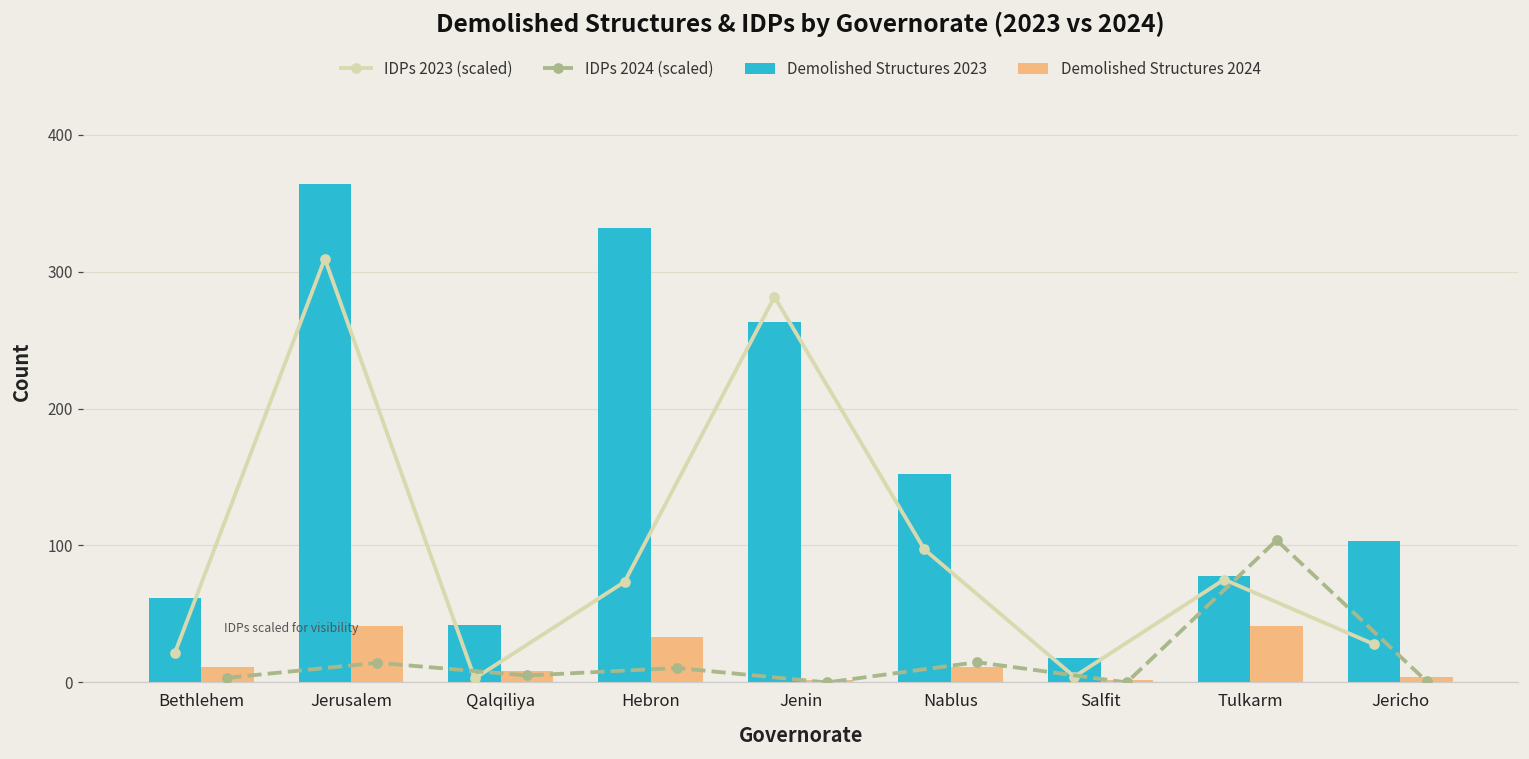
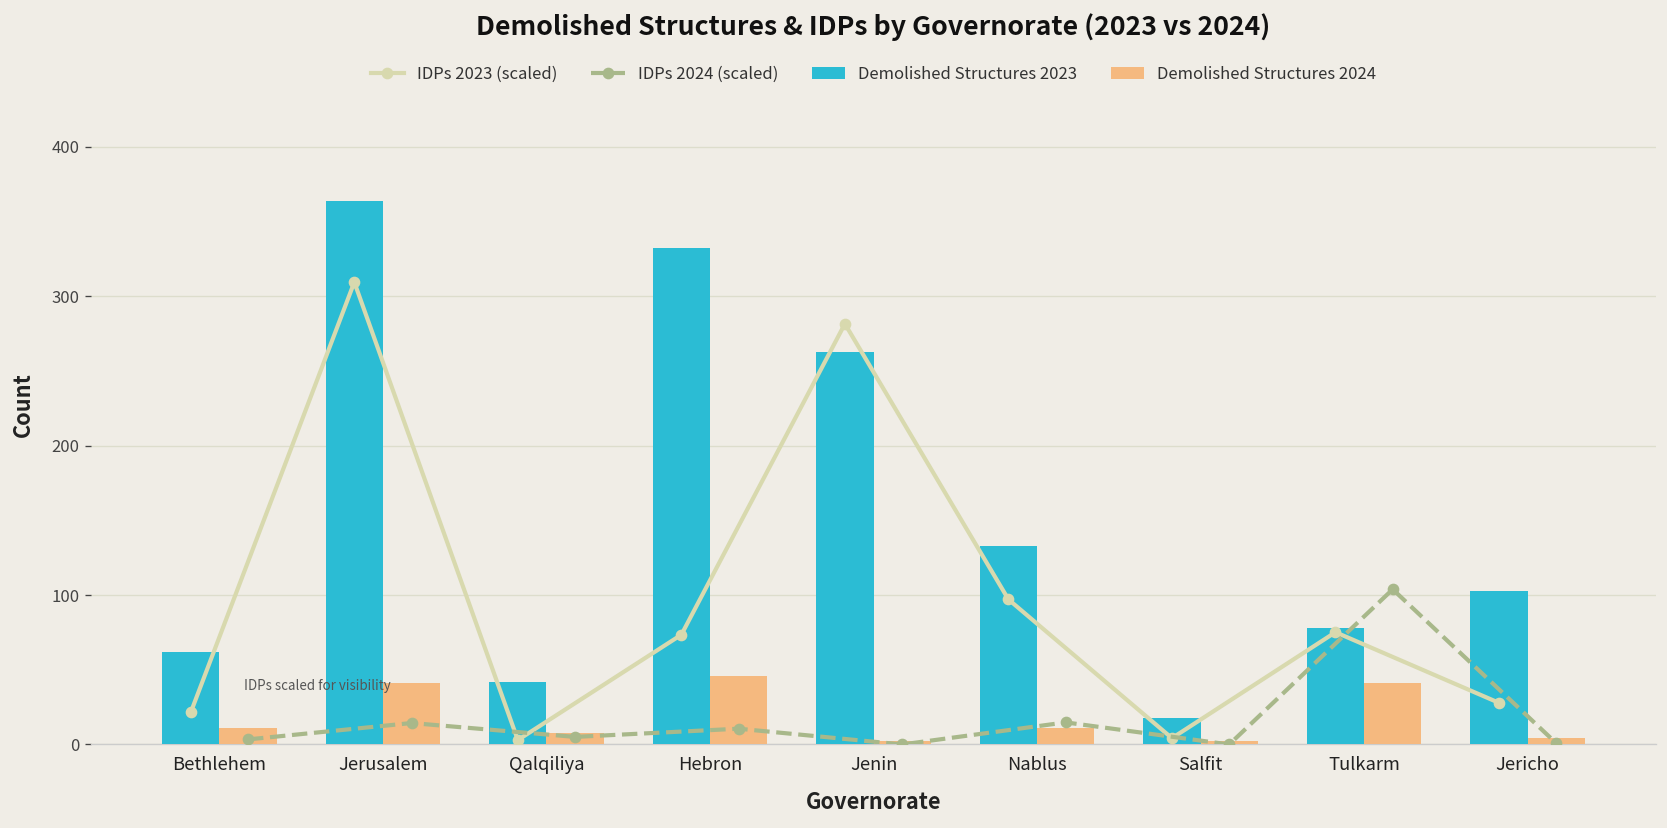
Demolished Structures 2024, Hebron: 33 -> 46
Demolished Structures 2023, Nablus: 152 -> 133
